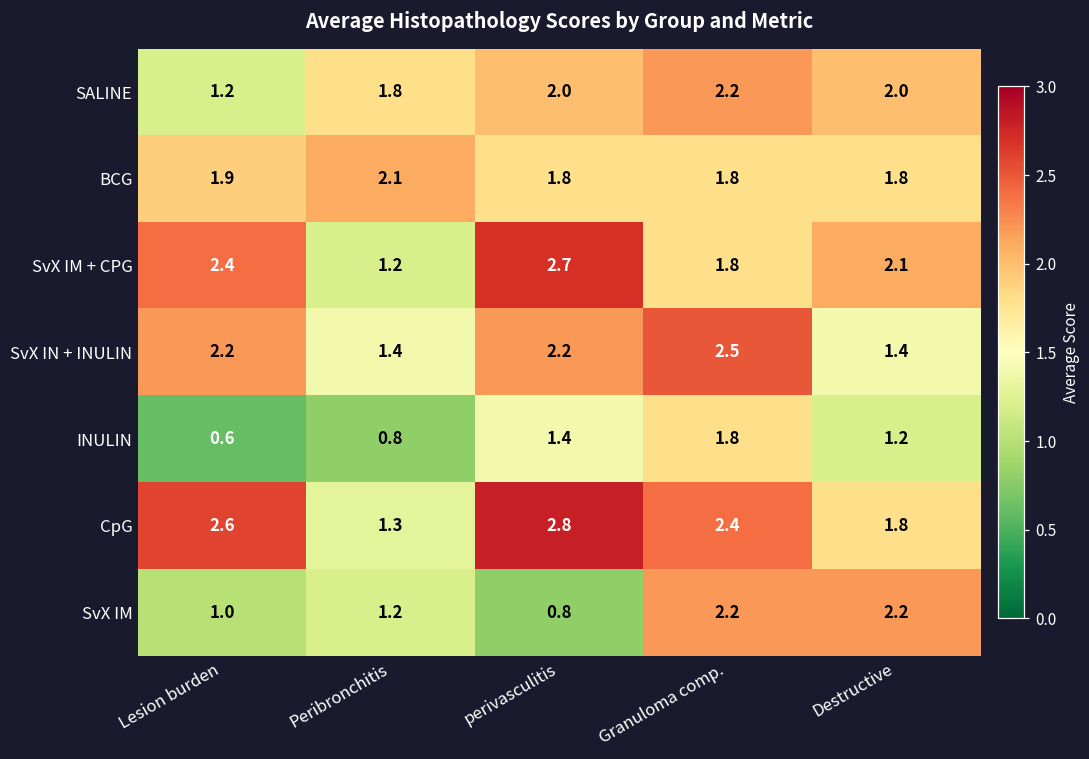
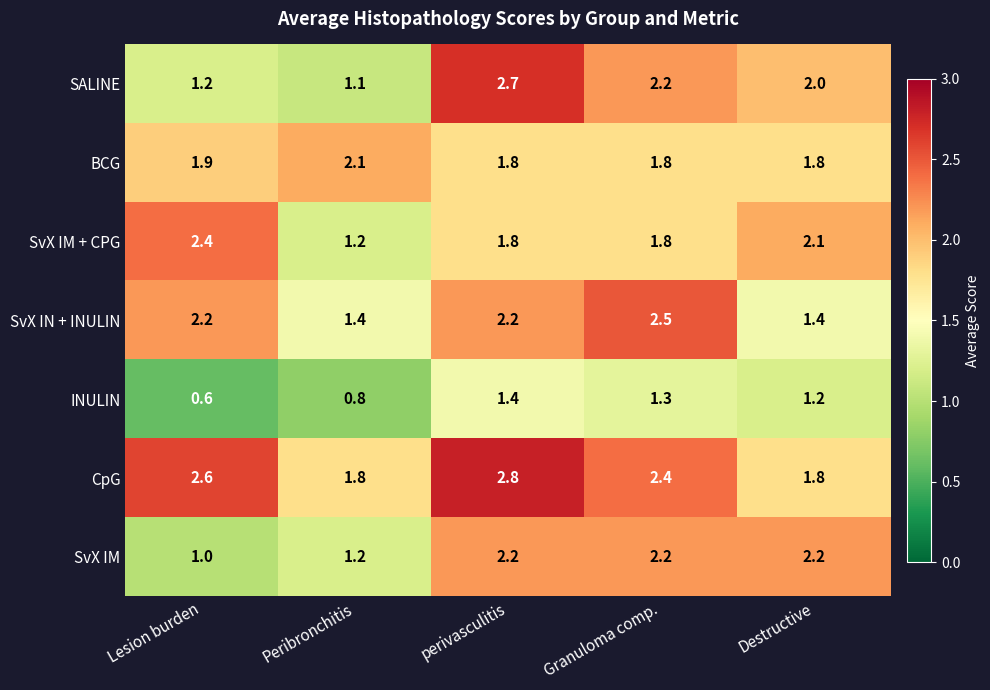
SALINE, Peribronchitis: 1.8 -> 1.1
SALINE, perivasculitis: 2.0 -> 2.7
SvX IM + CPG, perivasculitis: 2.7 -> 1.8
INULIN, Granuloma comp.: 1.8 -> 1.3
CpG, Peribronchitis: 1.3 -> 1.8
SvX IM, perivasculitis: 0.8 -> 2.2
